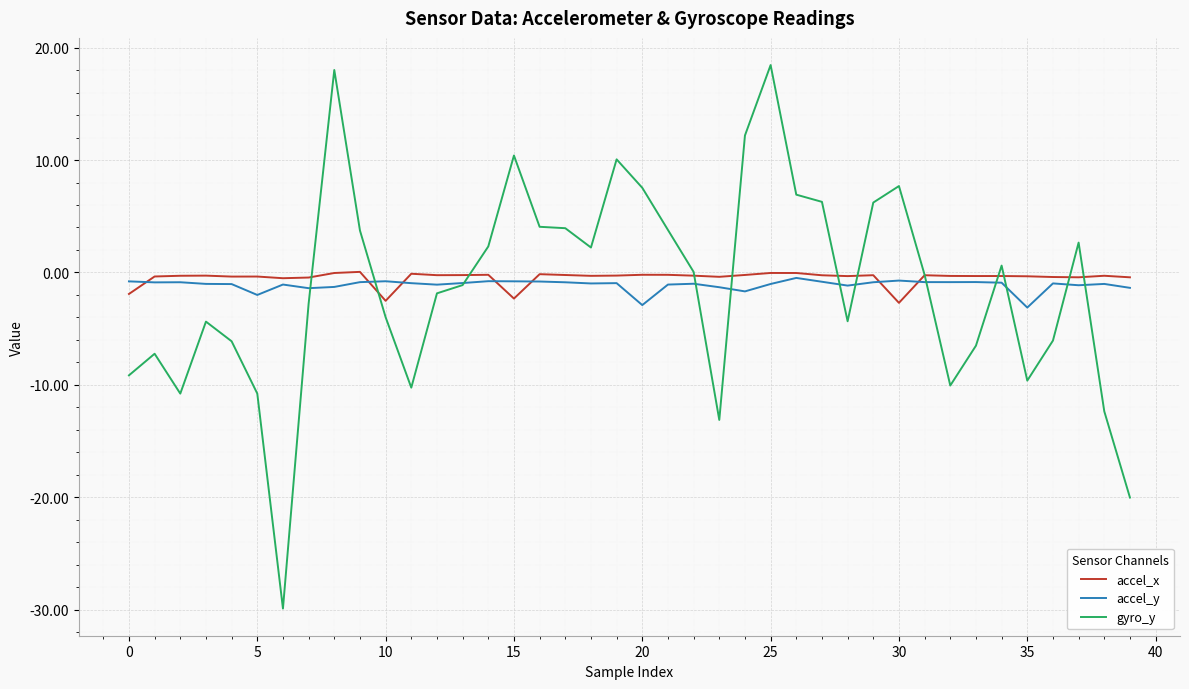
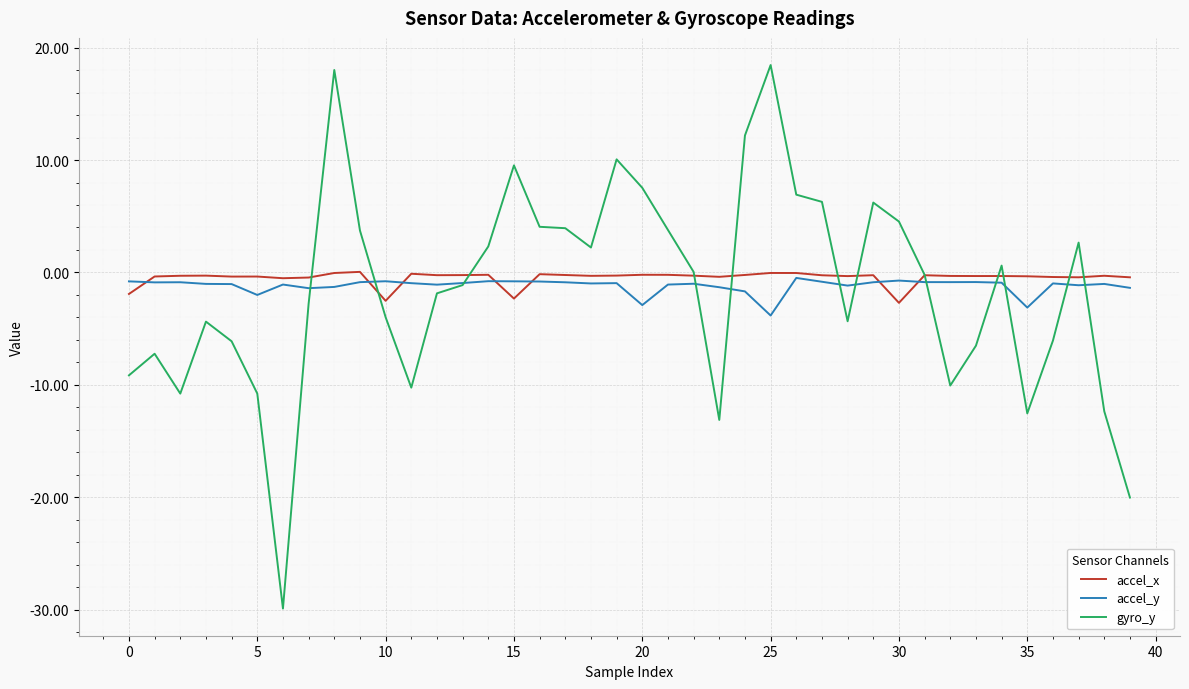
gyro_y, 15: 10.4 -> 9.5
accel_y, 25: -1.0 -> -3.8
gyro_y, 30: 7.7 -> 4.5
gyro_y, 35: -9.6 -> -12.5
